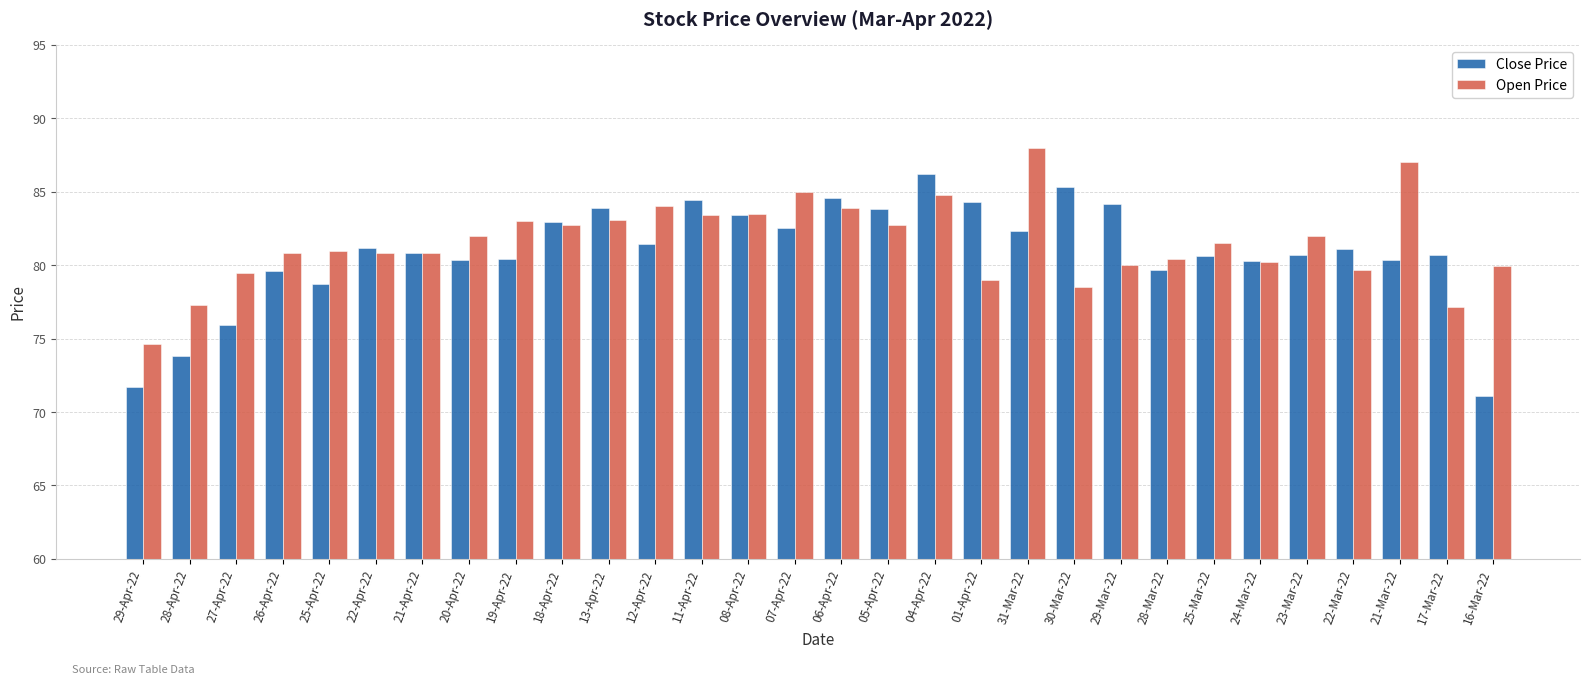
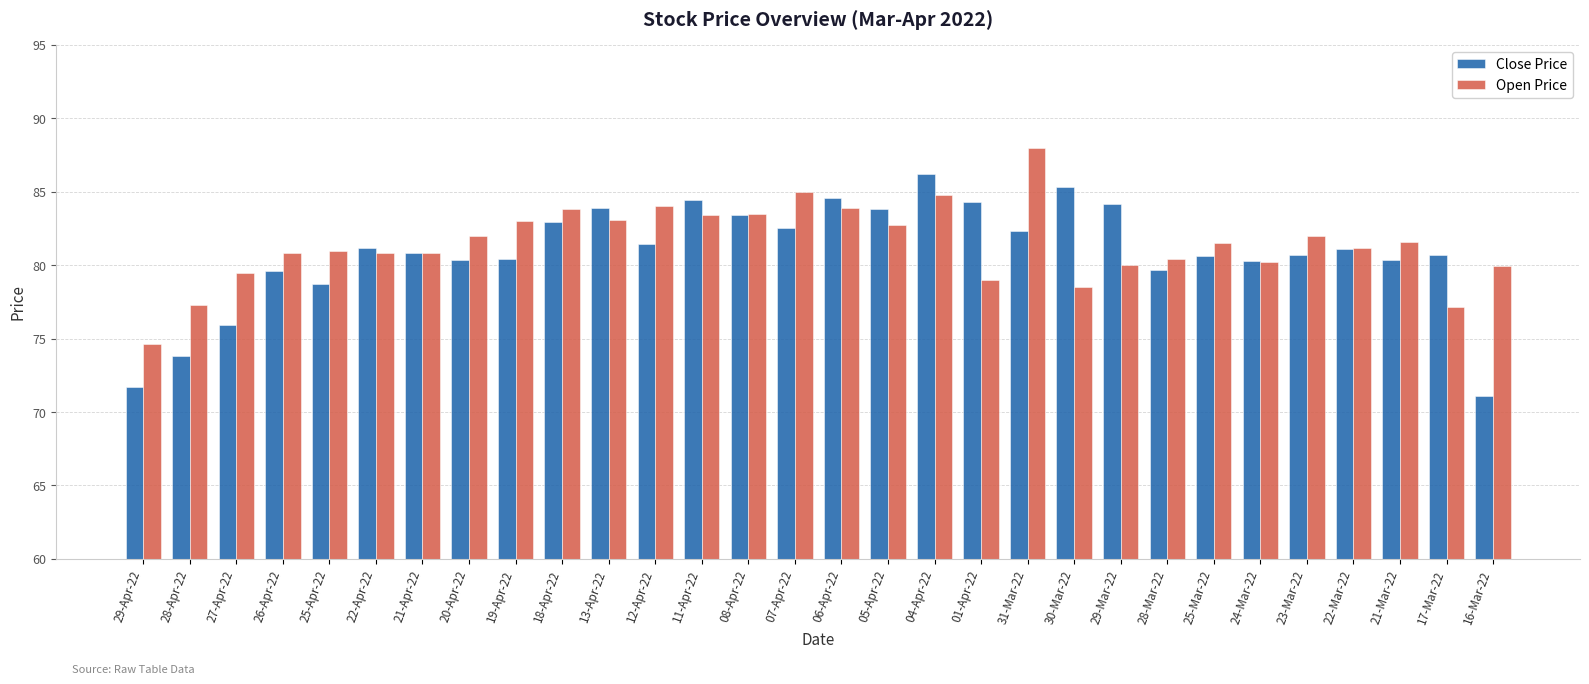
Open Price, 18-Apr-22: 82.8 -> 83.9
Open Price, 22-Mar-22: 79.7 -> 81.2
Open Price, 21-Mar-22: 87.1 -> 81.6
